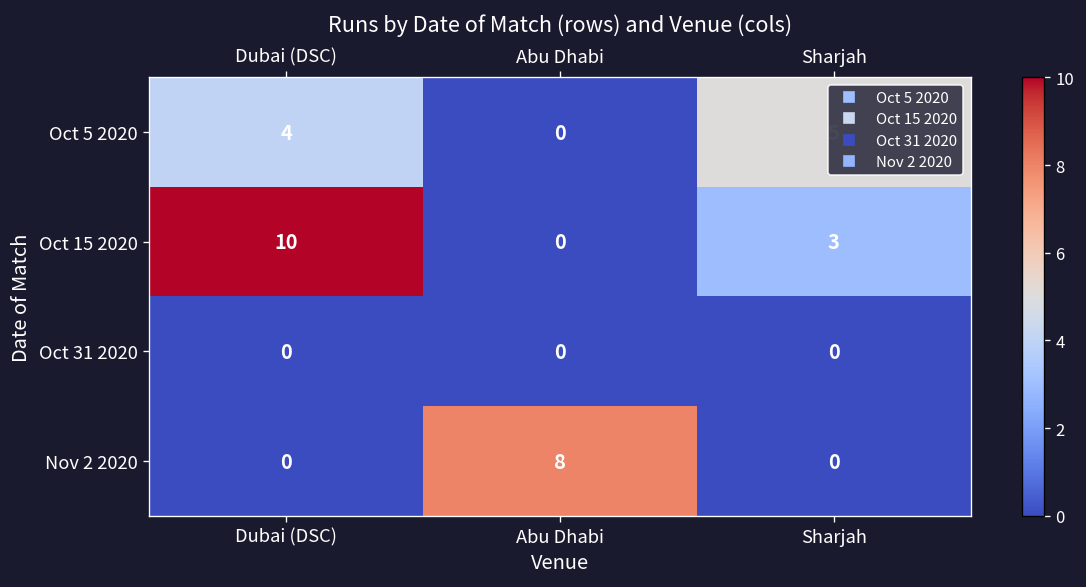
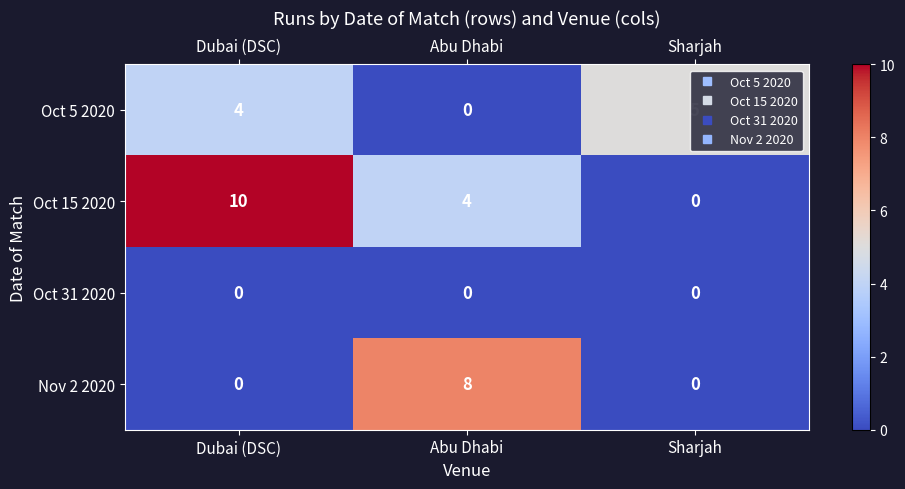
Oct 15 2020, Abu Dhabi: 0 -> 4
Oct 15 2020, Sharjah: 3 -> 0
